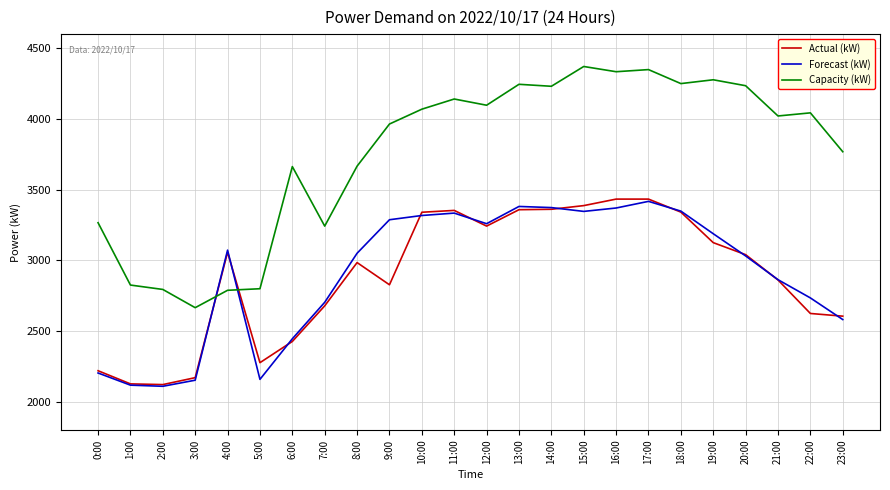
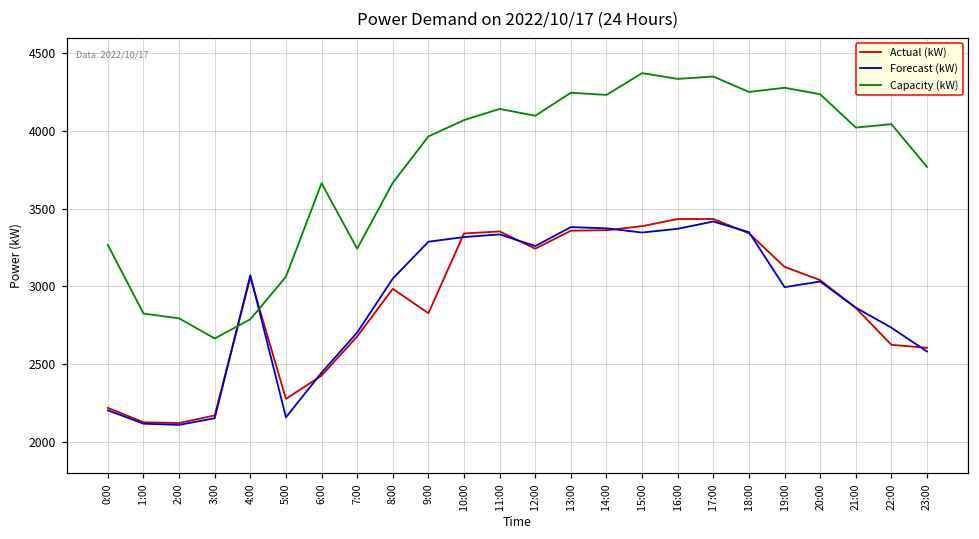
Capacity (kW), 5:00: 2800 -> 3060
Forecast (kW), 19:00: 3190 -> 3000
